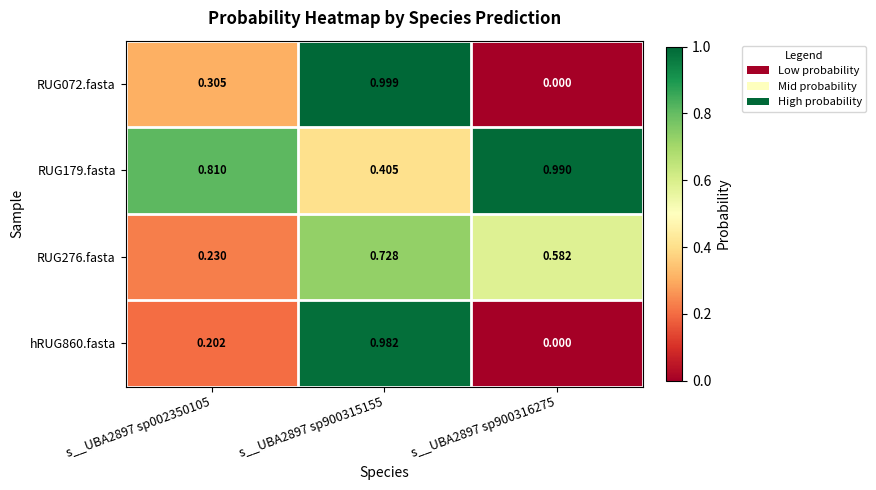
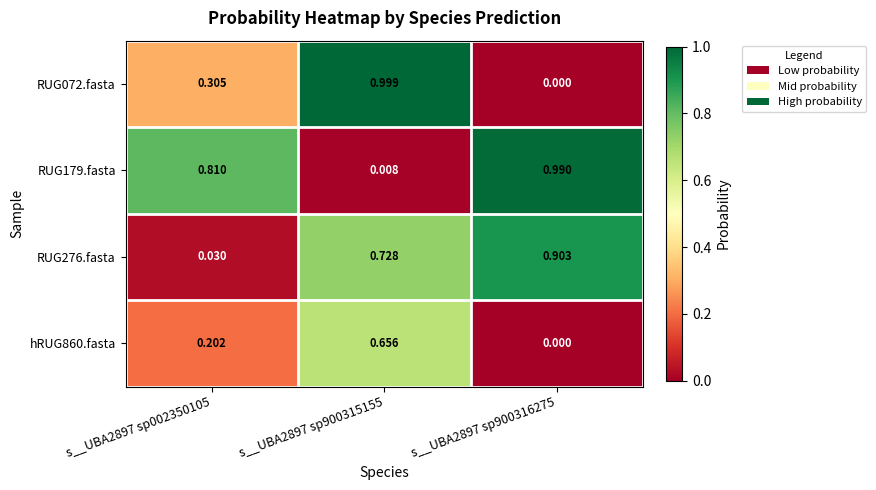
RUG179.fasta, s__UBA2897 sp900315155: 0.405 -> 0.008
RUG276.fasta, s__UBA2897 sp002350105: 0.230 -> 0.030
RUG276.fasta, s__UBA2897 sp900316275: 0.582 -> 0.903
hRUG860.fasta, s__UBA2897 sp900315155: 0.982 -> 0.656
